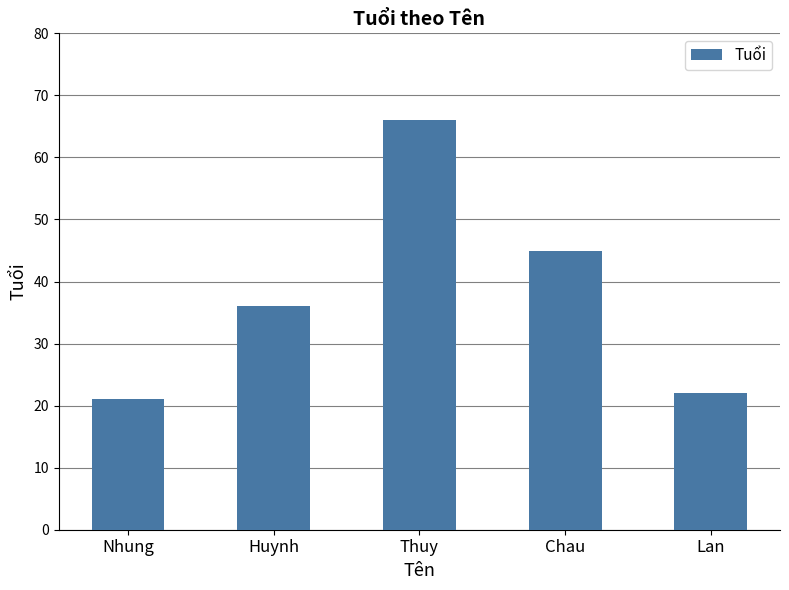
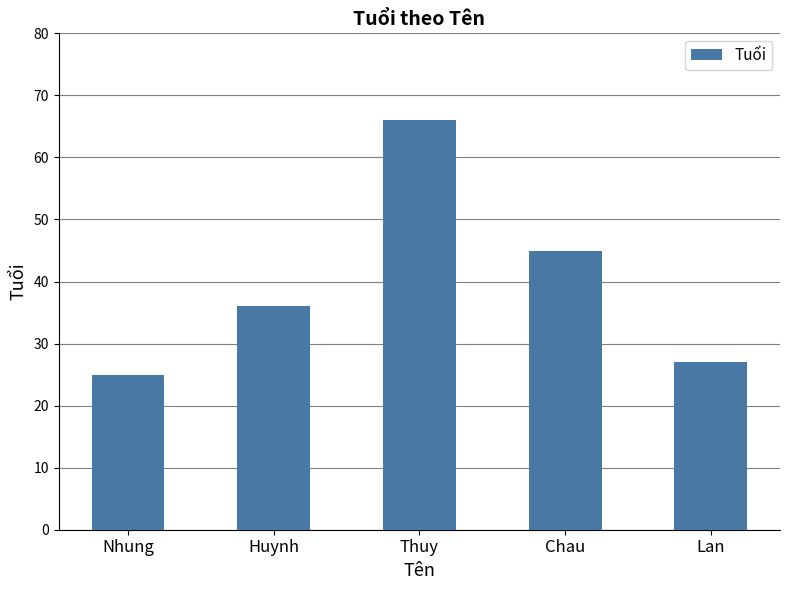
Nhung: 21 -> 25
Lan: 22 -> 27
